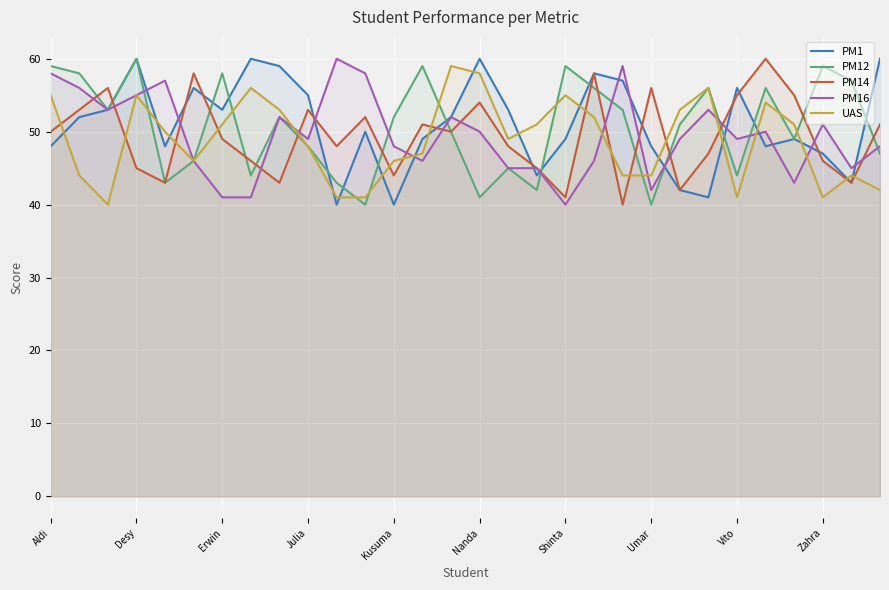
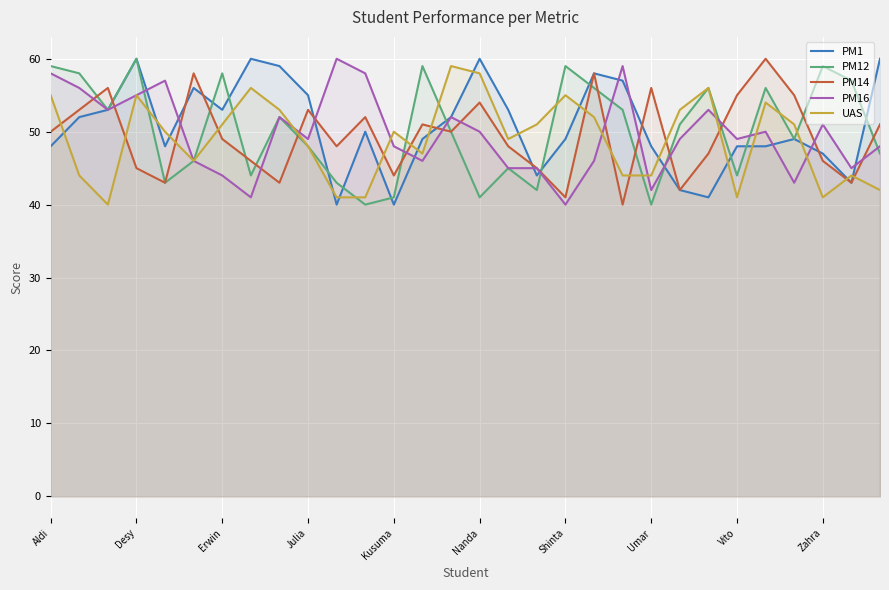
PM16, Erwin: 41 -> 44
PM12, Kusuma: 52 -> 41
UAS, Kusuma: 46 -> 50
PM1, Vito: 56 -> 48
